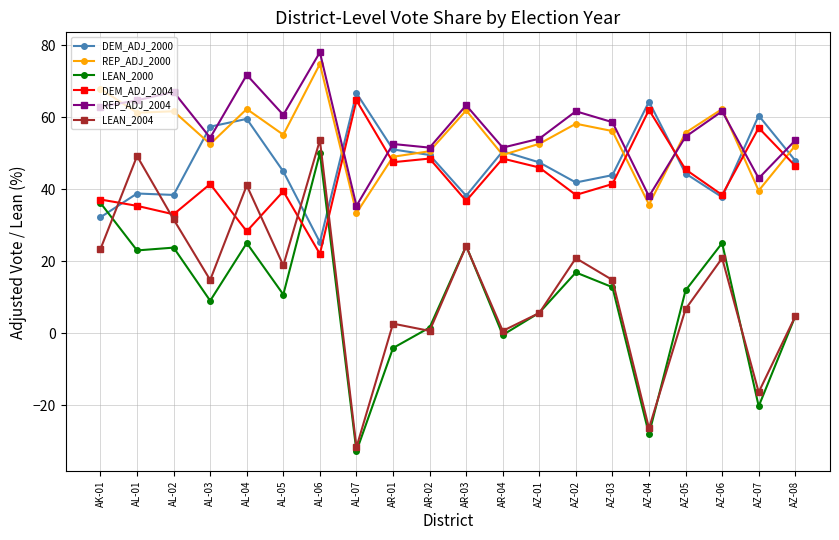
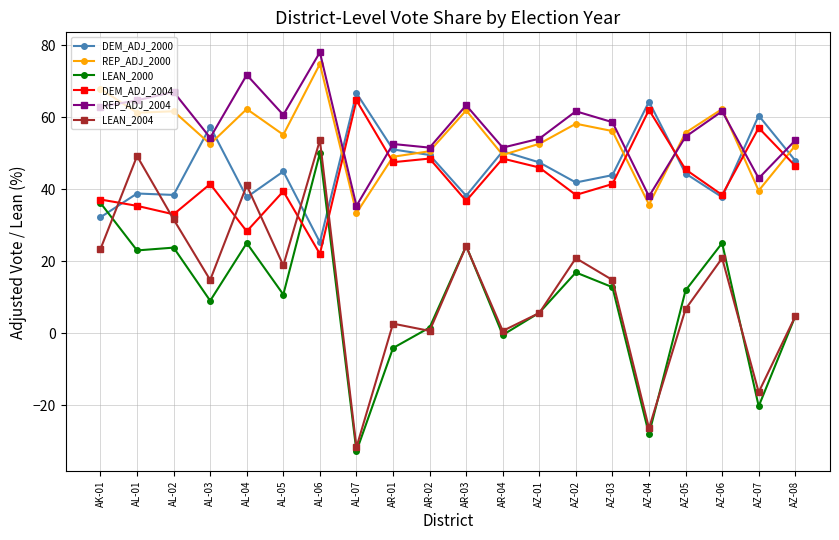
DEM_ADJ_2000, AL-04: 60 -> 38
